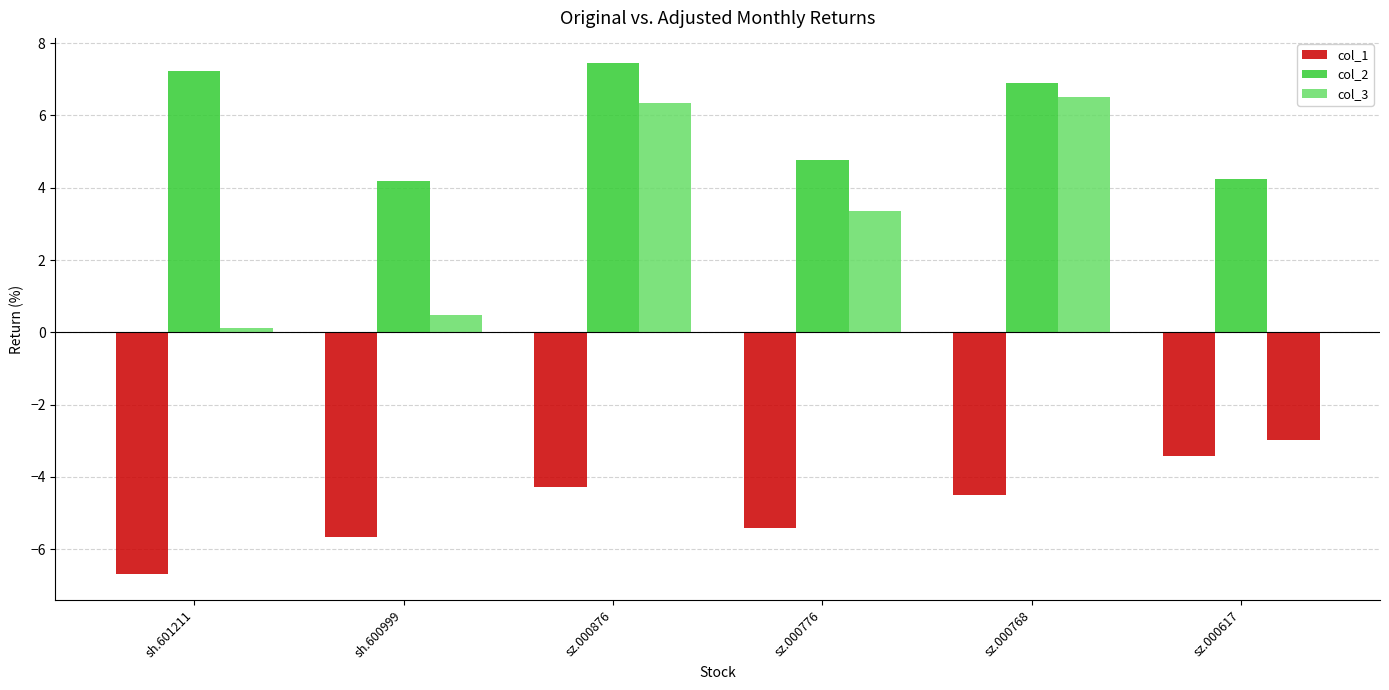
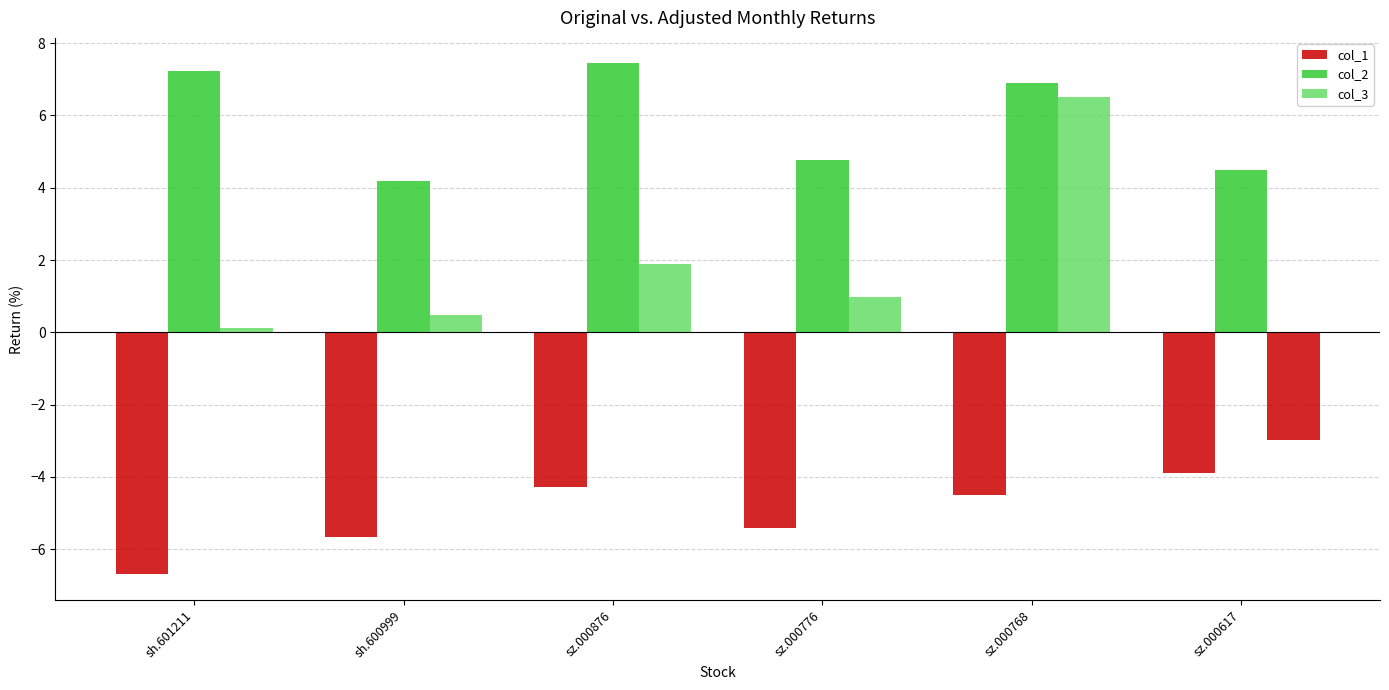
col_3, sz.000876: 6.4 -> 1.9
col_3, sz.000776: 3.4 -> 1.0
col_1, sz.000617: -3.4 -> -3.9
col_2, sz.000617: 4.2 -> 4.5
